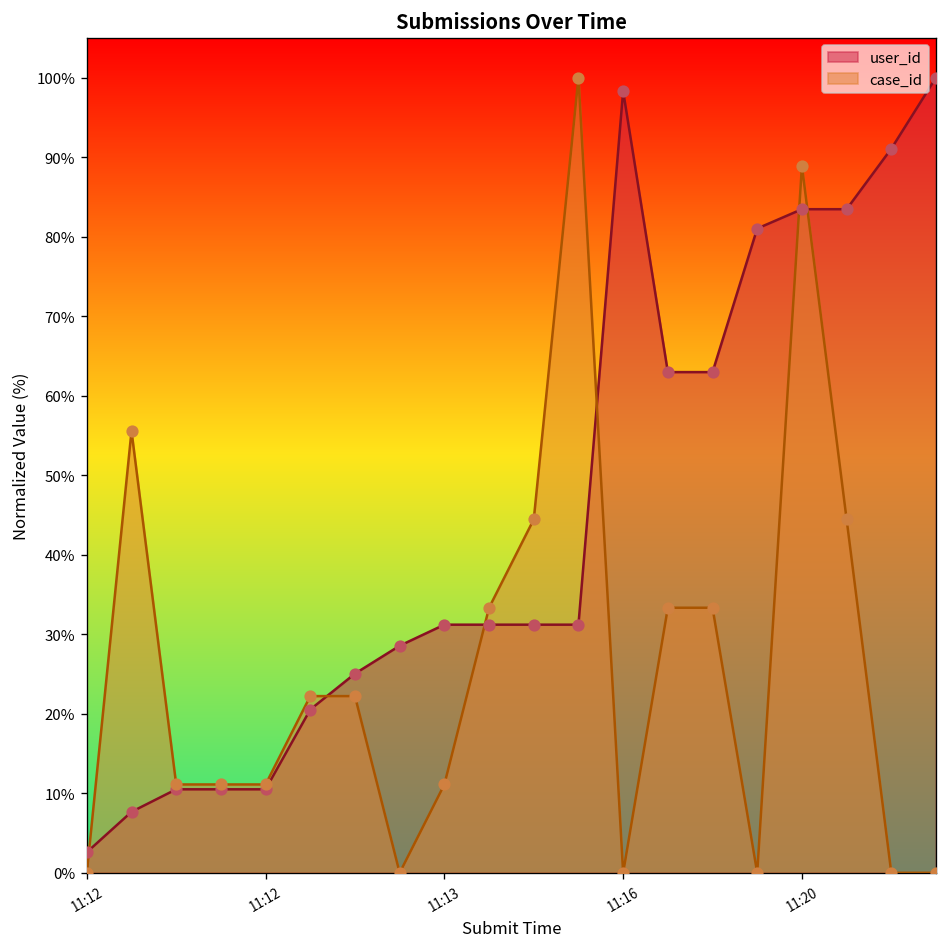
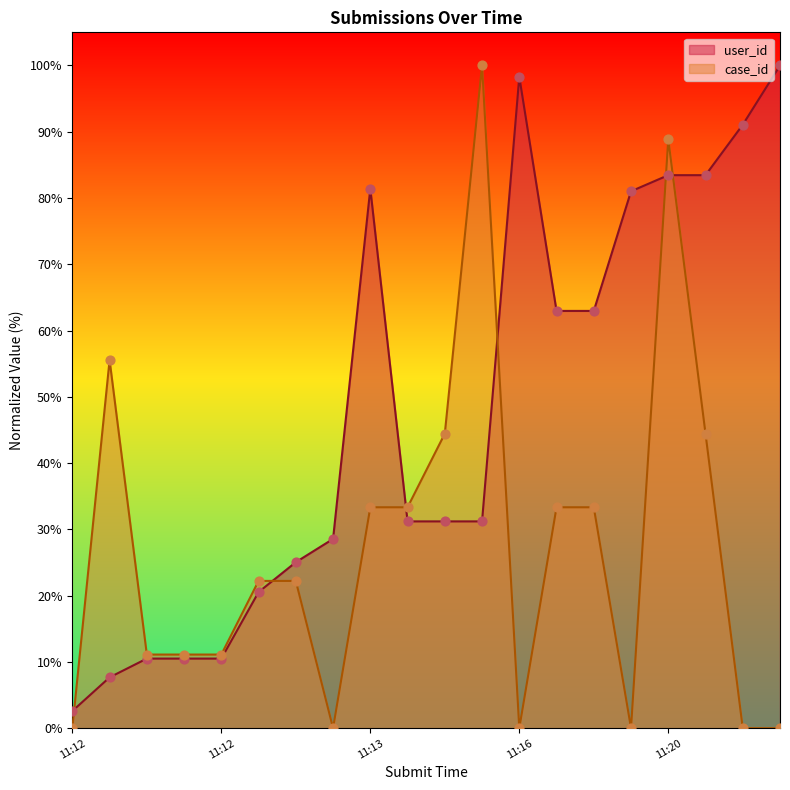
user_id, 11:13: 31% -> 81%
case_id, 11:13: 11% -> 33%
